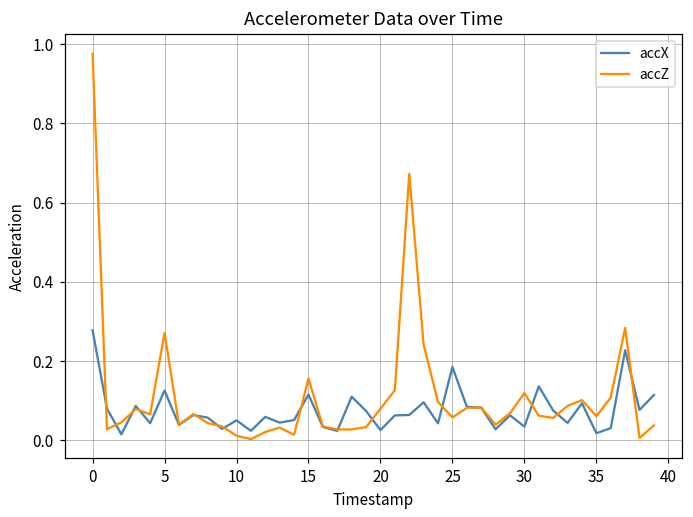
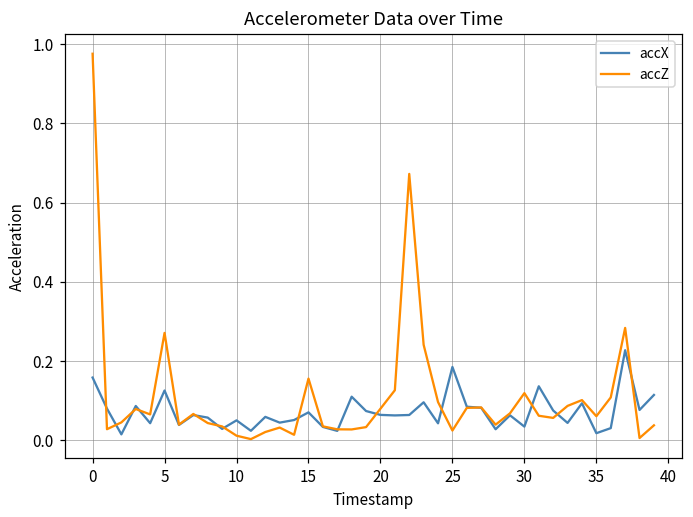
accX, 0: 0.28 -> 0.16
accX, 15: 0.12 -> 0.07
accX, 20: 0.03 -> 0.06
accZ, 25: 0.06 -> 0.02
